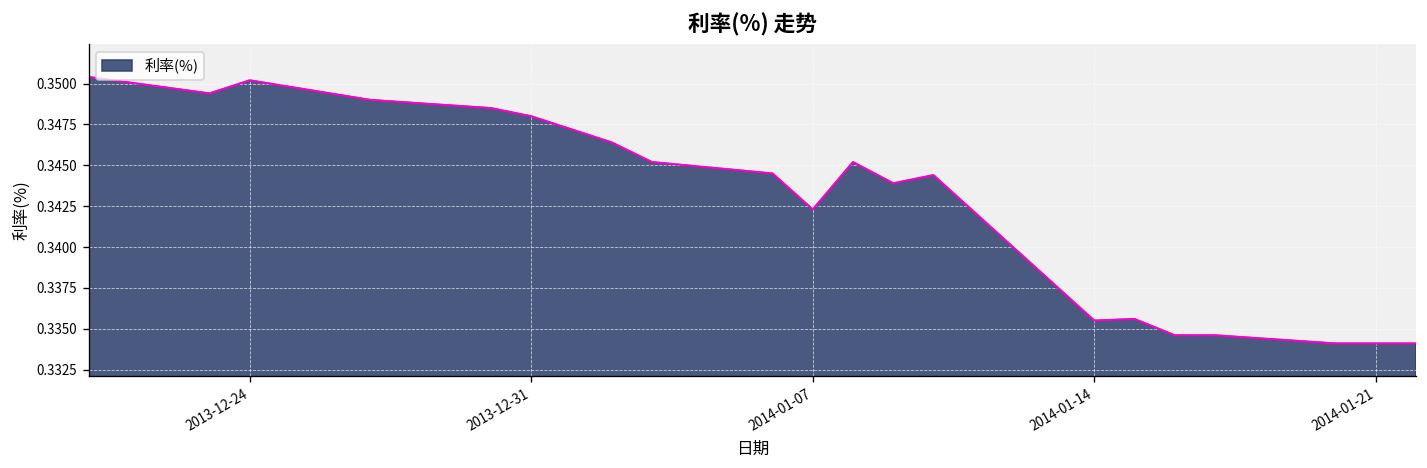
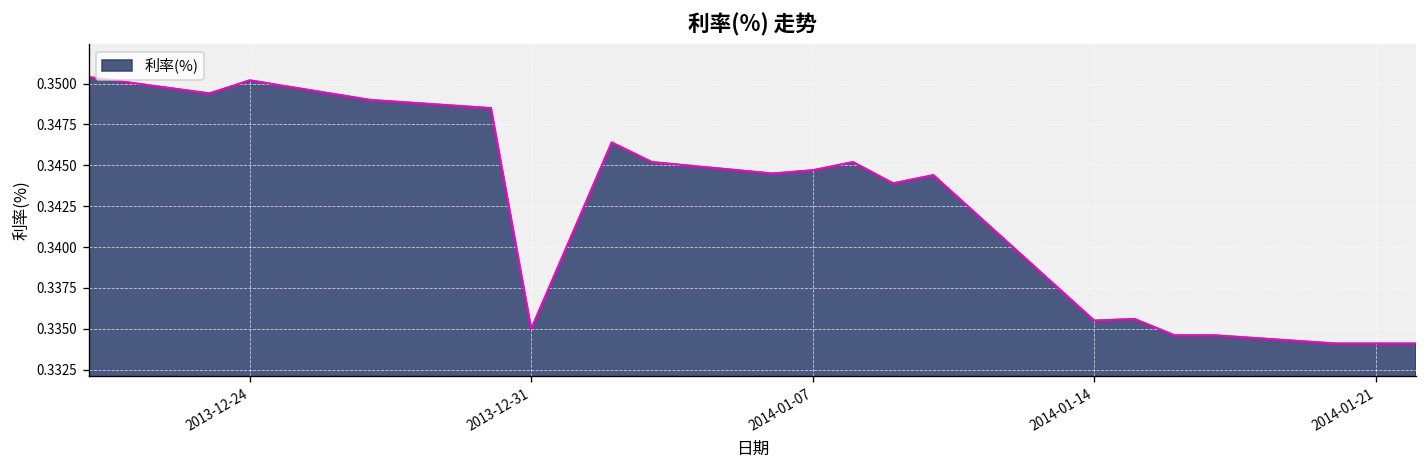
2013-12-31: 0.348 -> 0.335
2014-01-07: 0.3423 -> 0.3447
